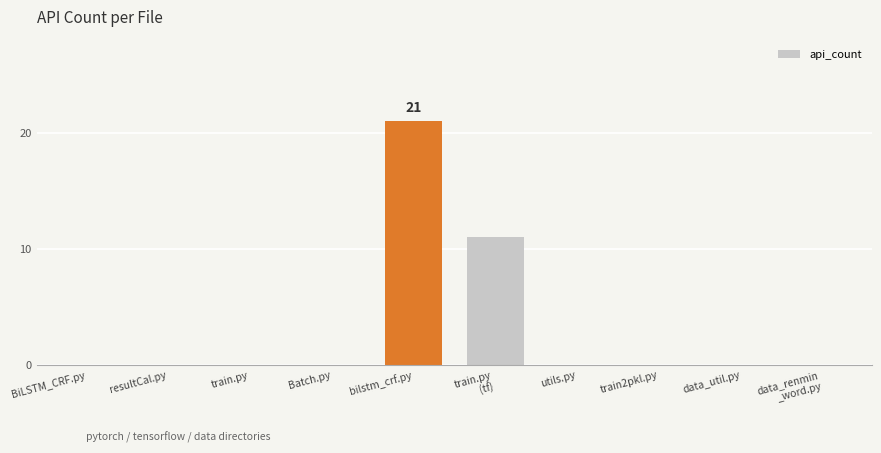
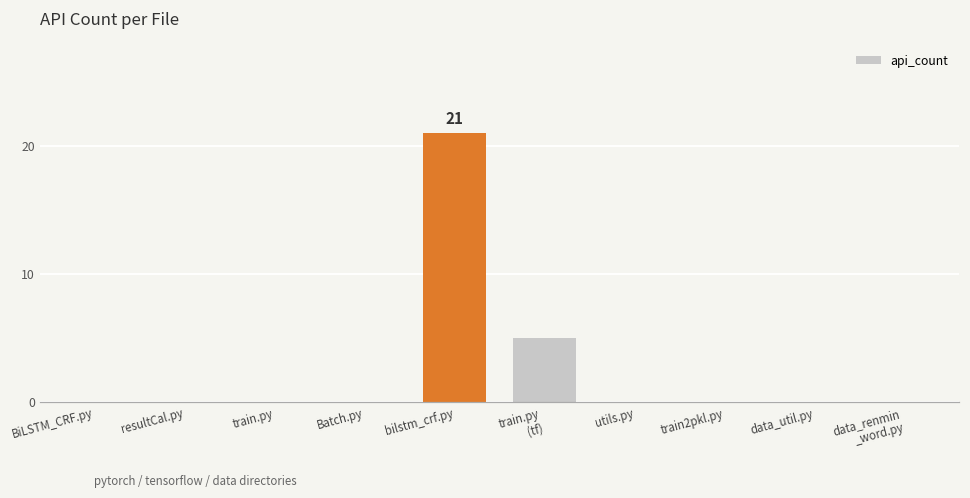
train.py (tf): 11 -> 5
